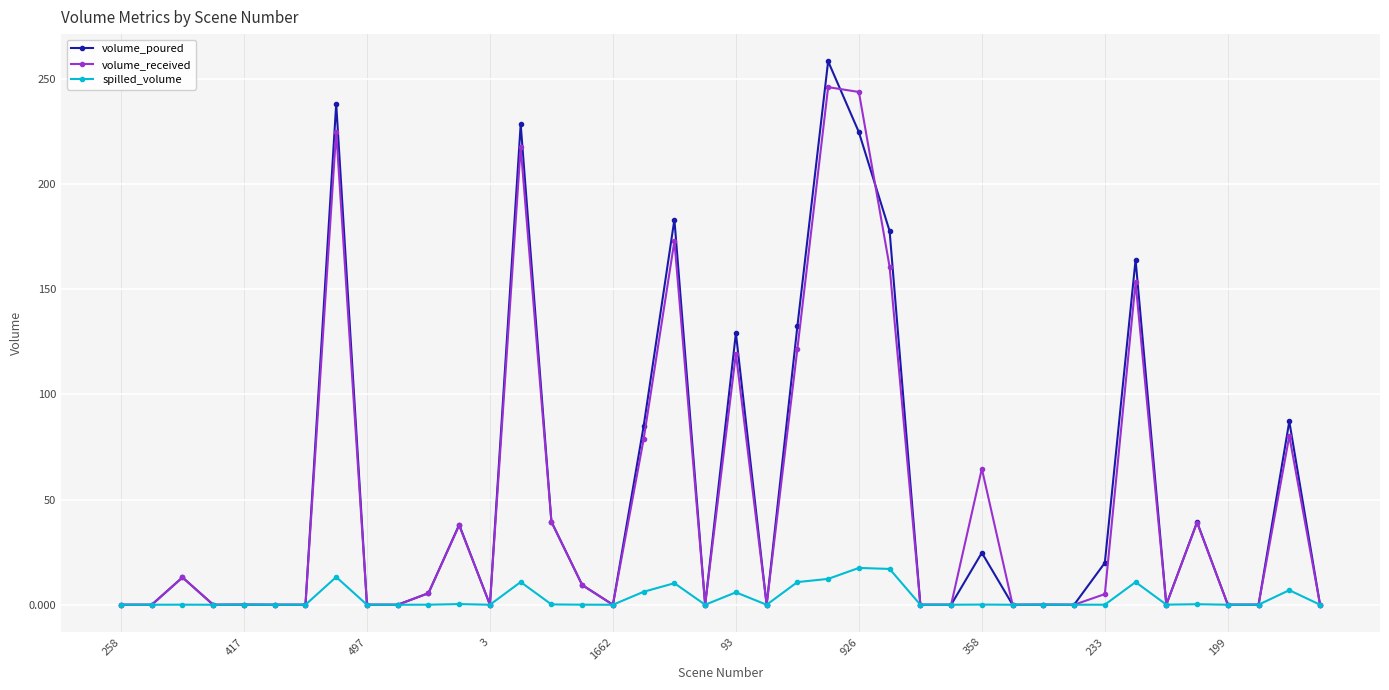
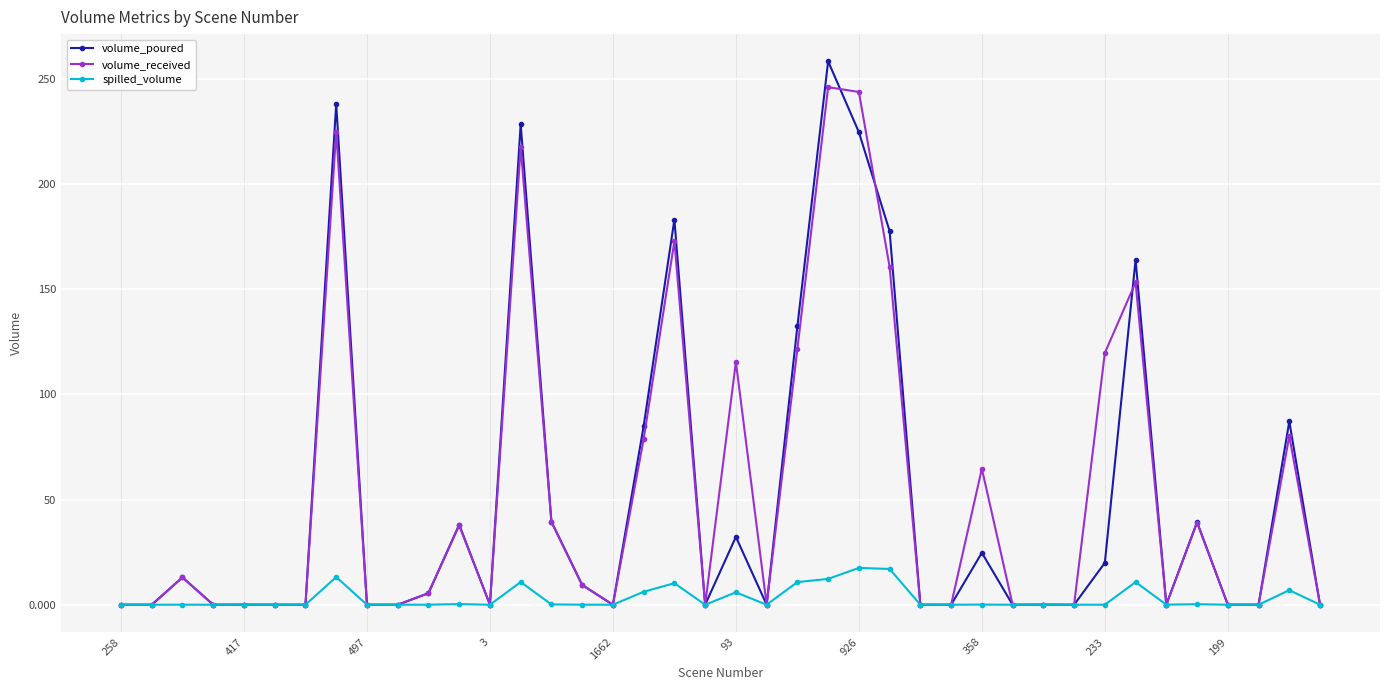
volume_poured, 93: 129 -> 32
volume_received, 93: 119 -> 115
volume_received, 233: 5 -> 120
